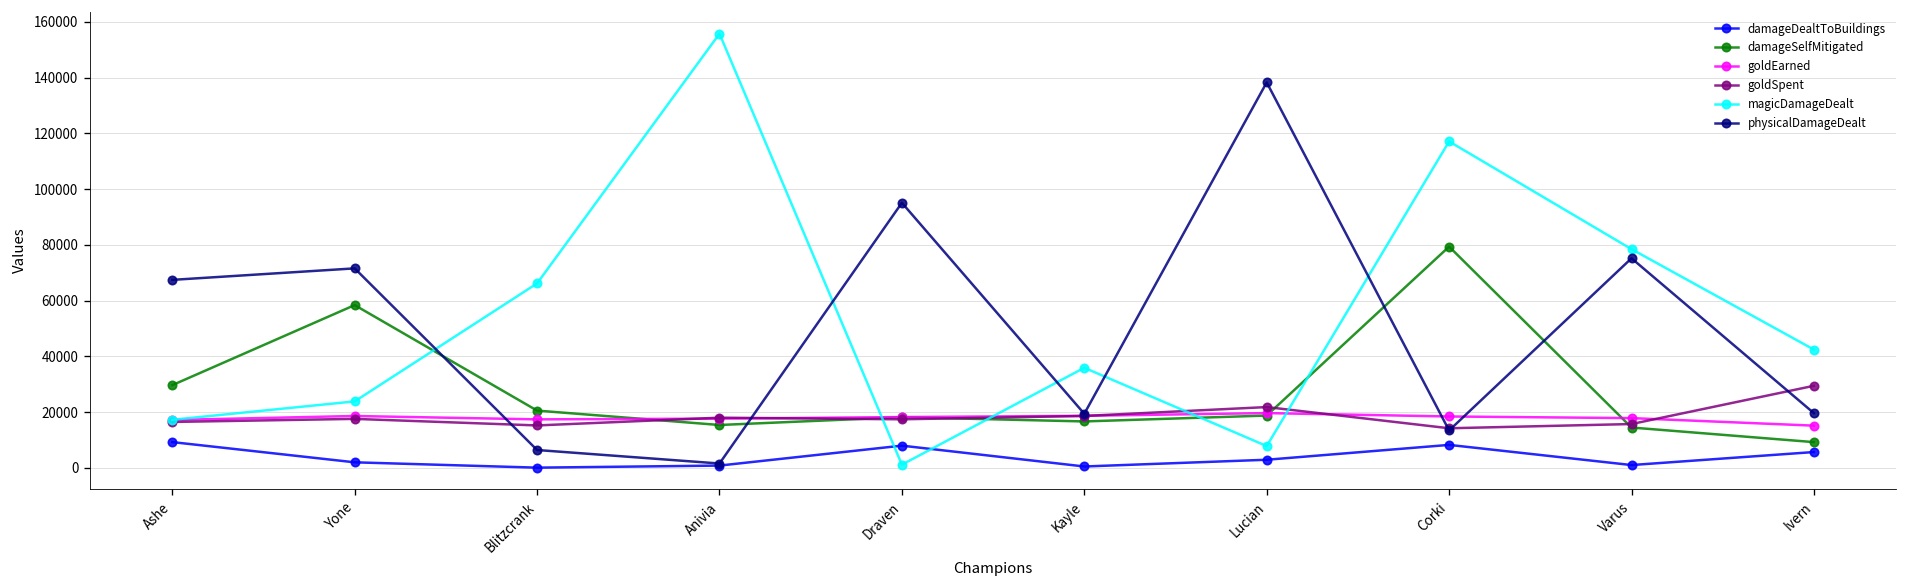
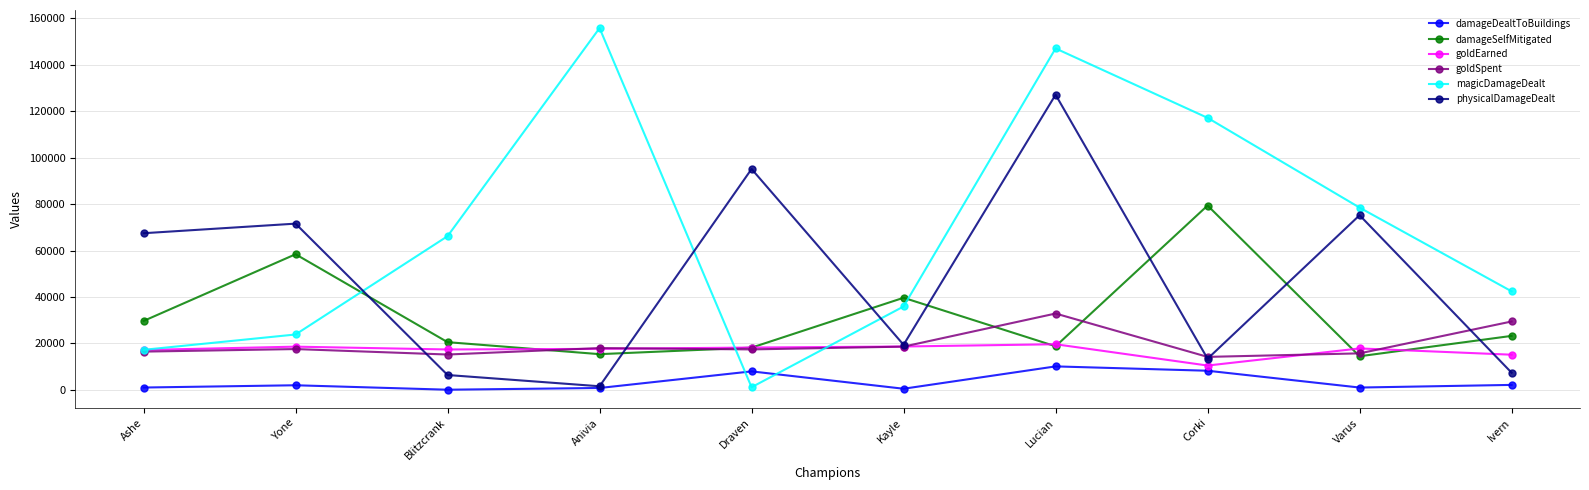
damageDealtToBuildings, Ashe: 9000 -> 1000
damageSelfMitigated, Kayle: 17000 -> 40000
damageDealtToBuildings, Lucian: 3000 -> 10000
goldSpent, Lucian: 22000 -> 33000
magicDamageDealt, Lucian: 8000 -> 147000
physicalDamageDealt, Lucian: 138000 -> 127000
goldEarned, Corki: 18000 -> 11000
damageDealtToBuildings, Ivern: 6000 -> 2000
damageSelfMitigated, Ivern: 9000 -> 23000
physicalDamageDealt, Ivern: 20000 -> 7000
